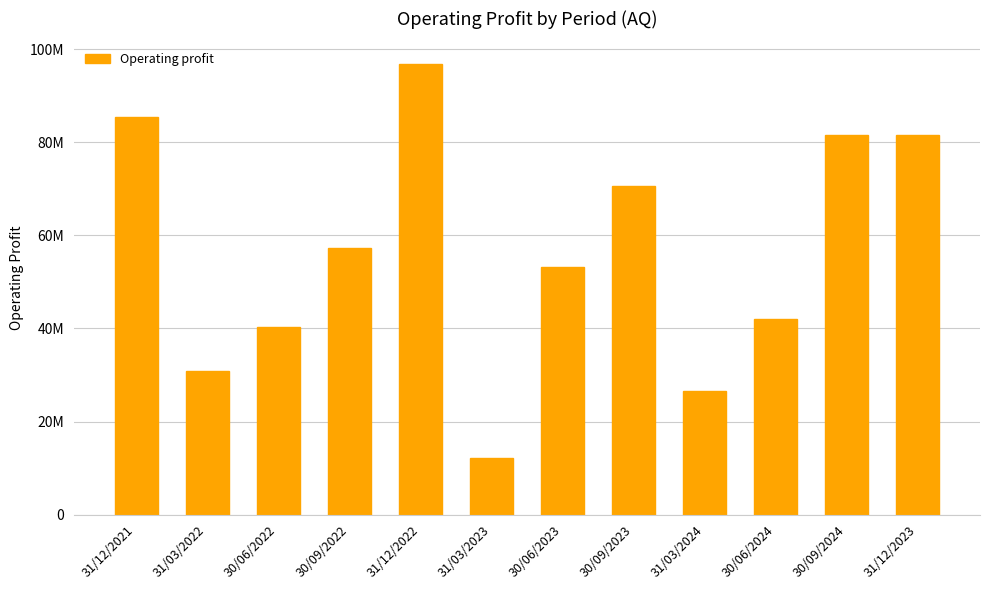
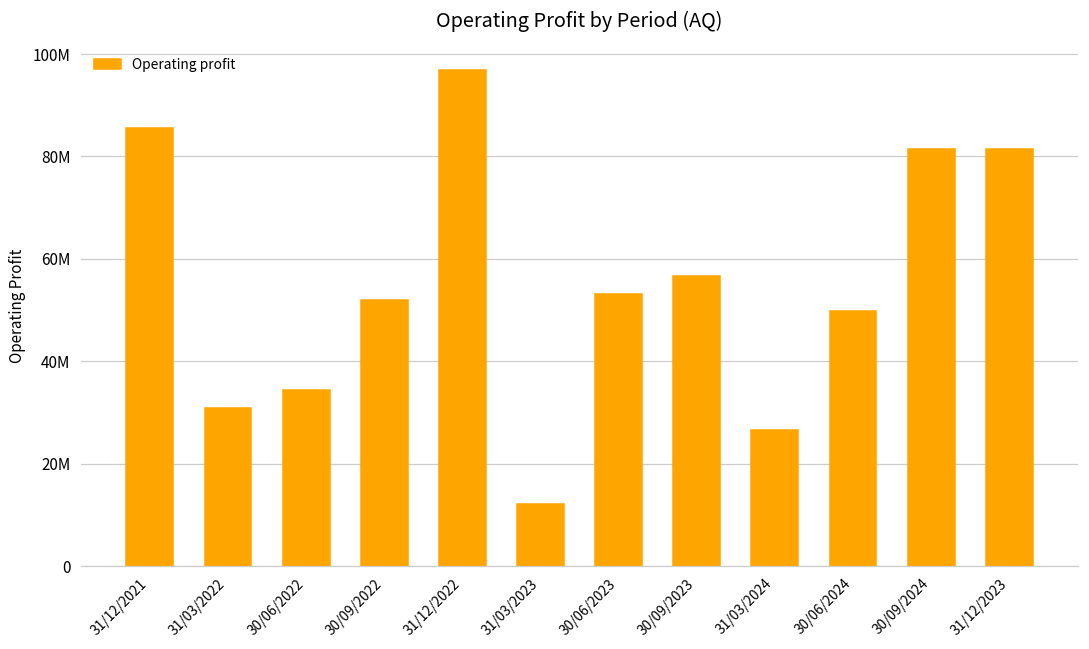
30/06/2022: 40000000 -> 34000000
30/09/2022: 57000000 -> 52000000
30/09/2023: 71000000 -> 57000000
30/06/2024: 42000000 -> 50000000
